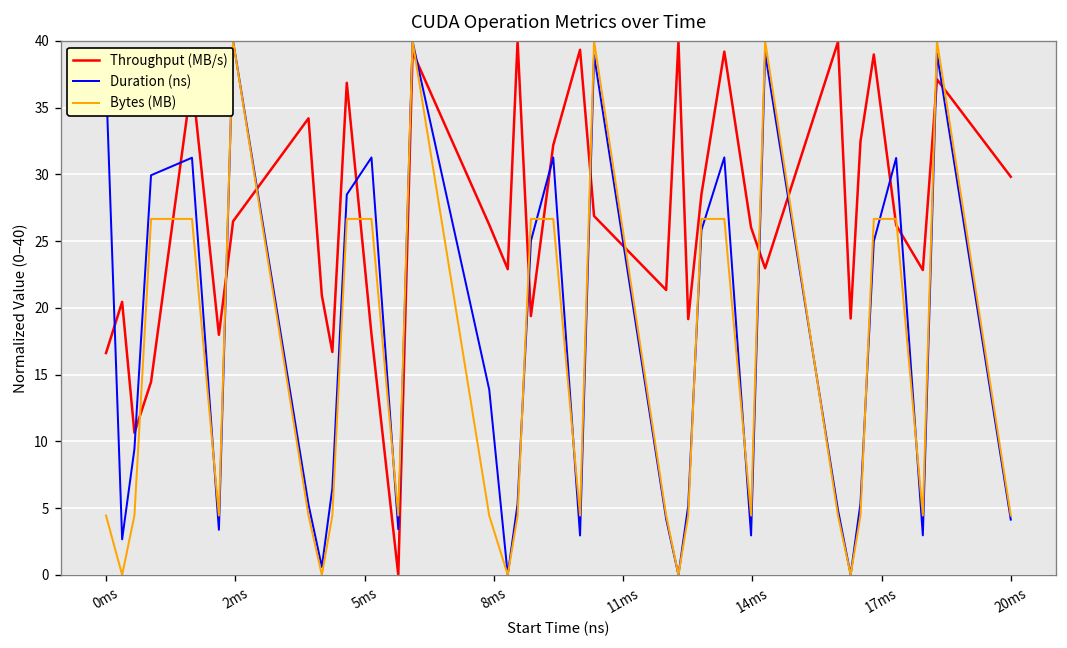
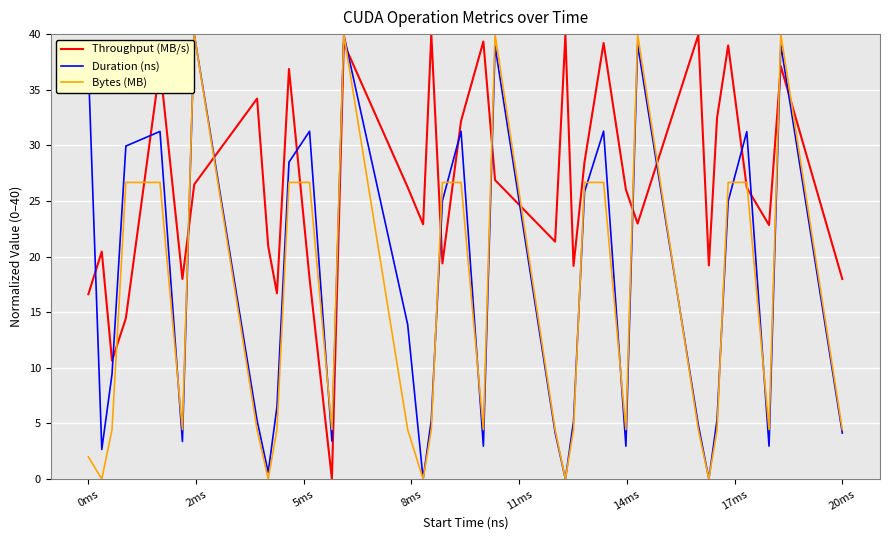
Bytes (MB), 0ms: 4.4 -> 2.0
Throughput (MB/s), 20ms: 29.8 -> 18.0
